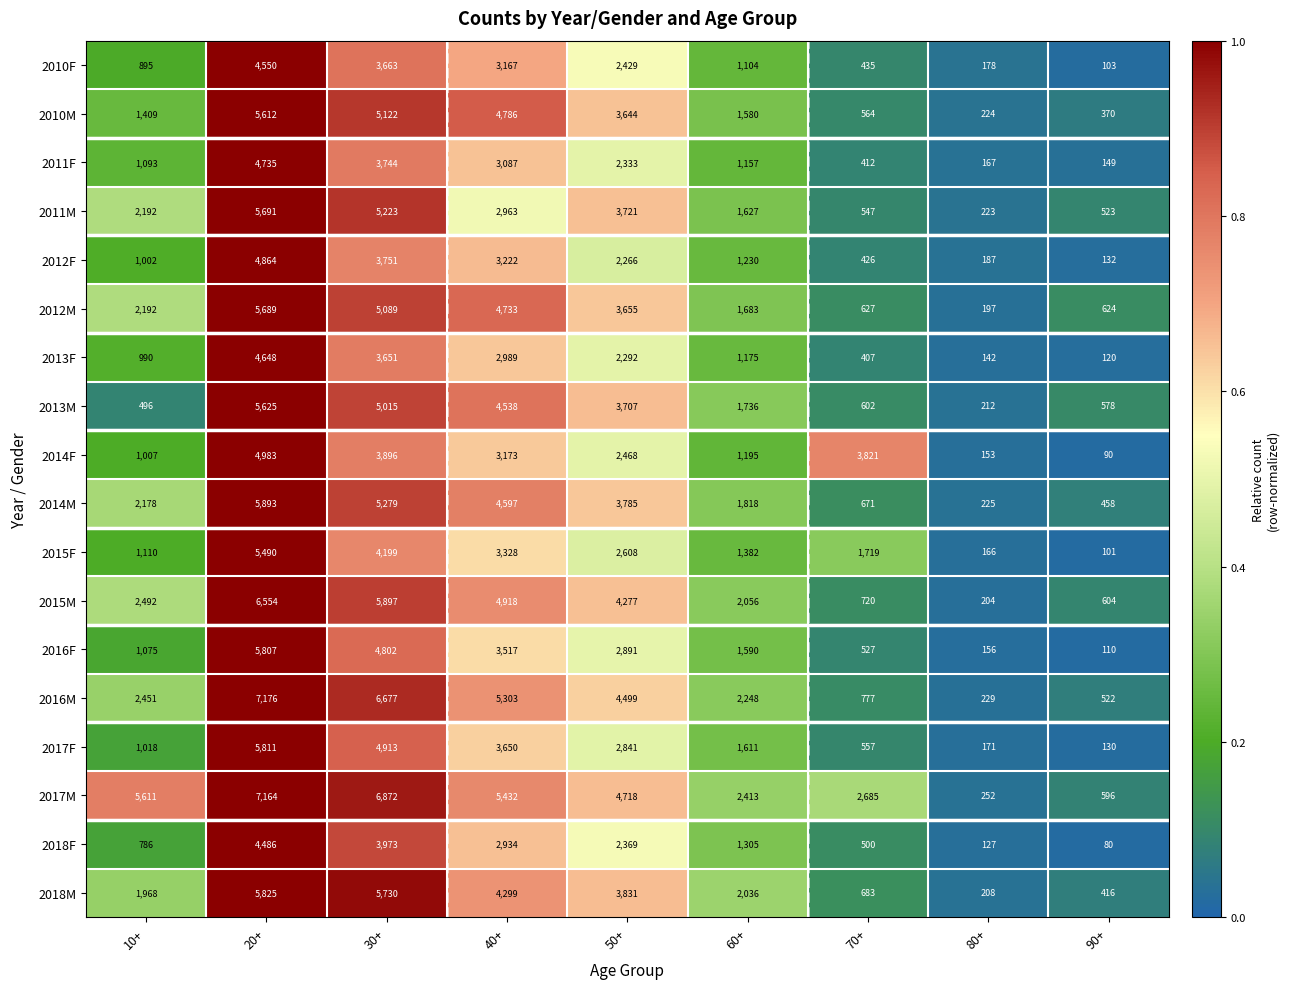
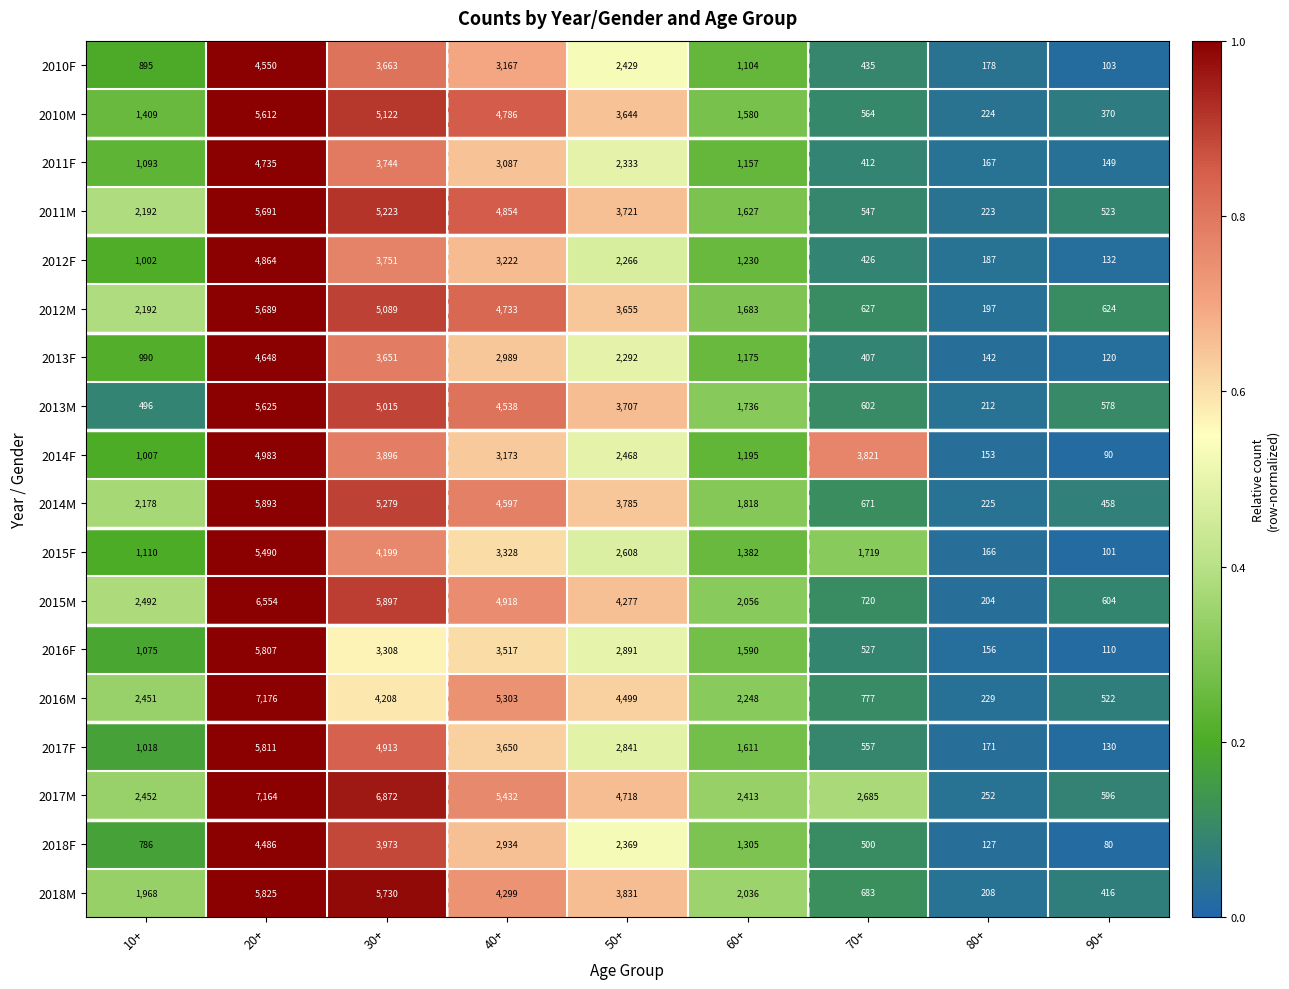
2011M, 40+: 2,963 -> 4,854
2016F, 30+: 4,802 -> 3,308
2016M, 30+: 6,677 -> 4,208
2017M, 10+: 5,611 -> 2,452
